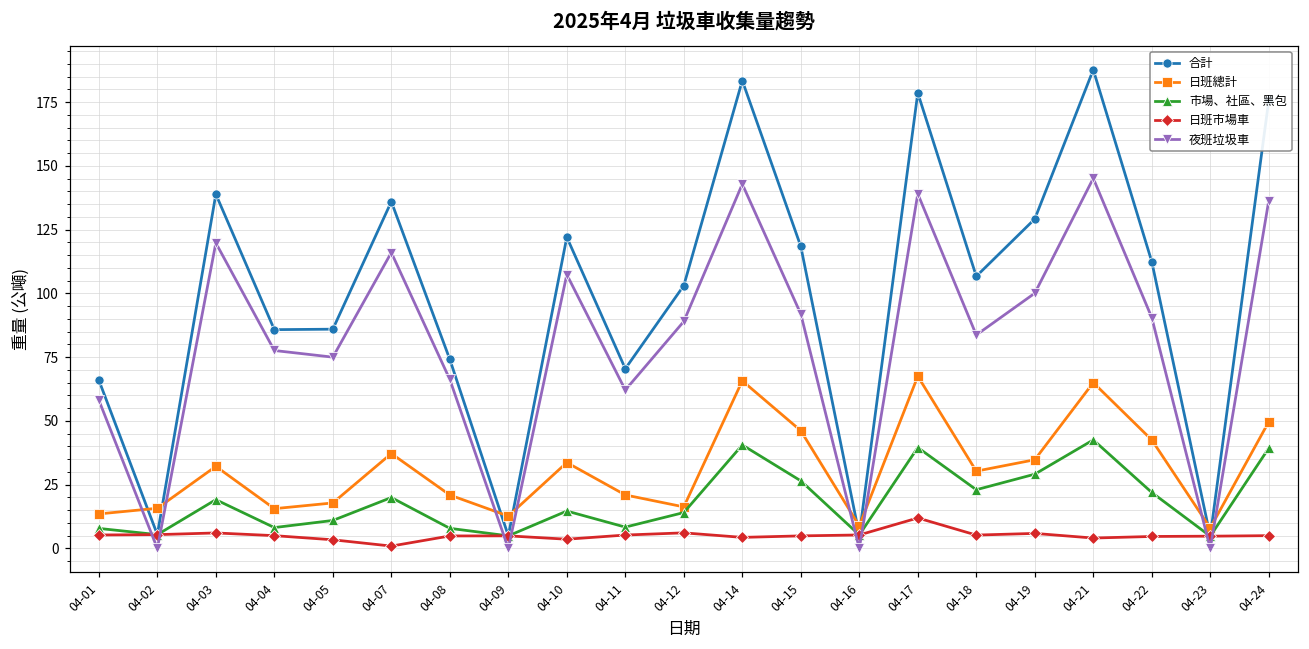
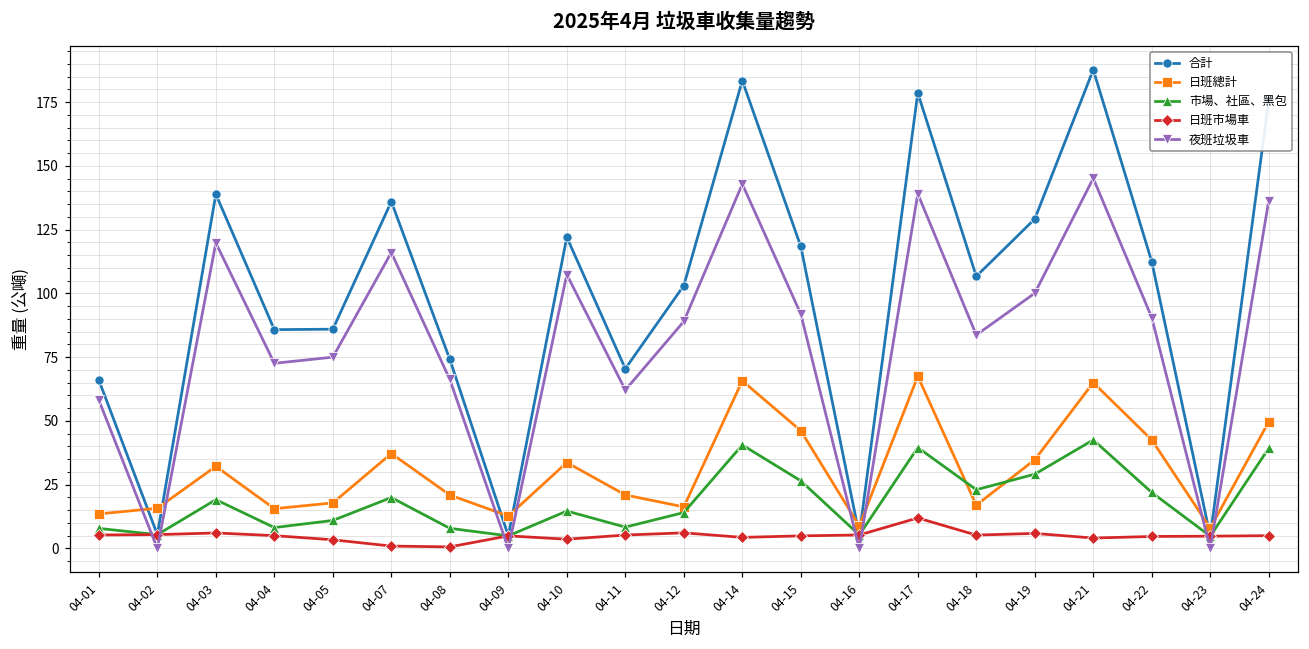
夜班垃圾車, 04-04: 78 -> 73
日班市場車, 04-08: 5 -> 1
日班總計, 04-18: 30 -> 17
